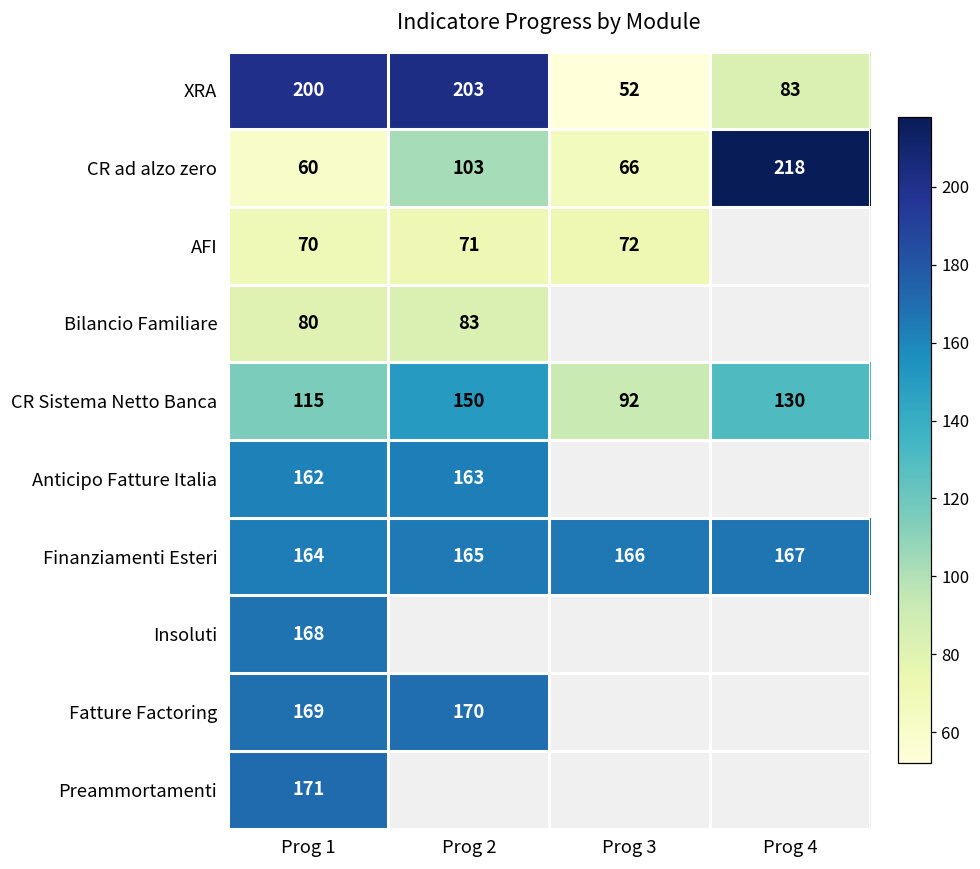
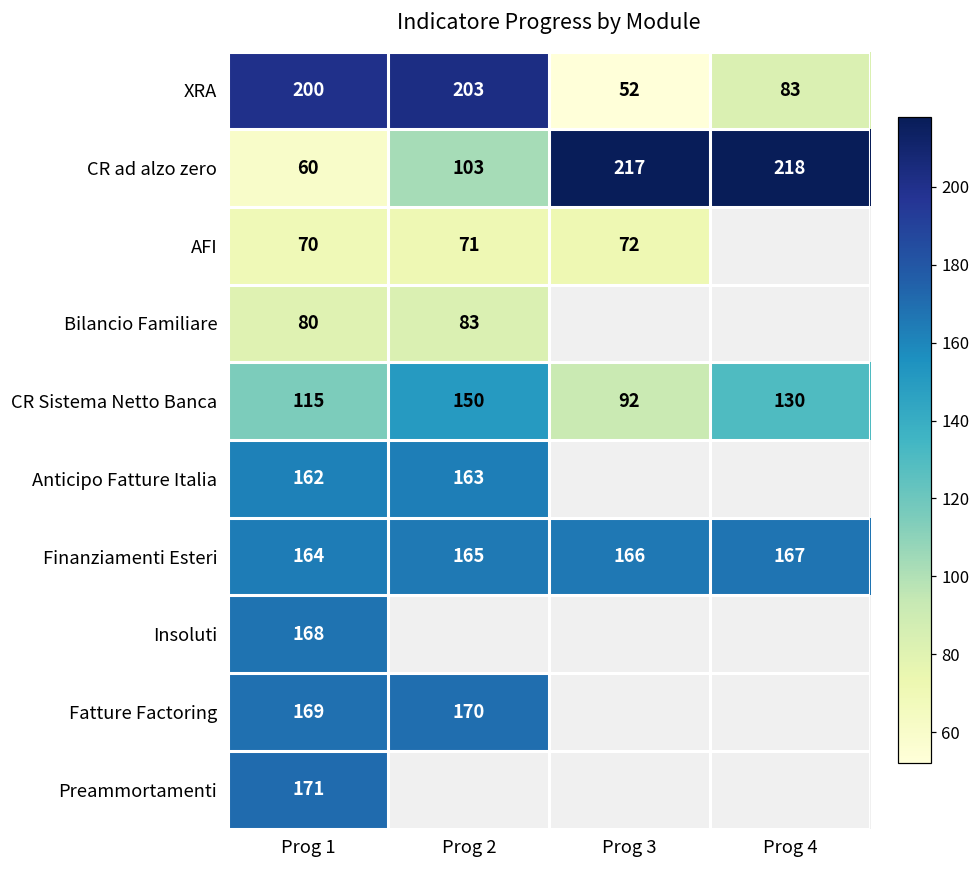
CR ad alzo zero, Prog 3: 66 -> 217
